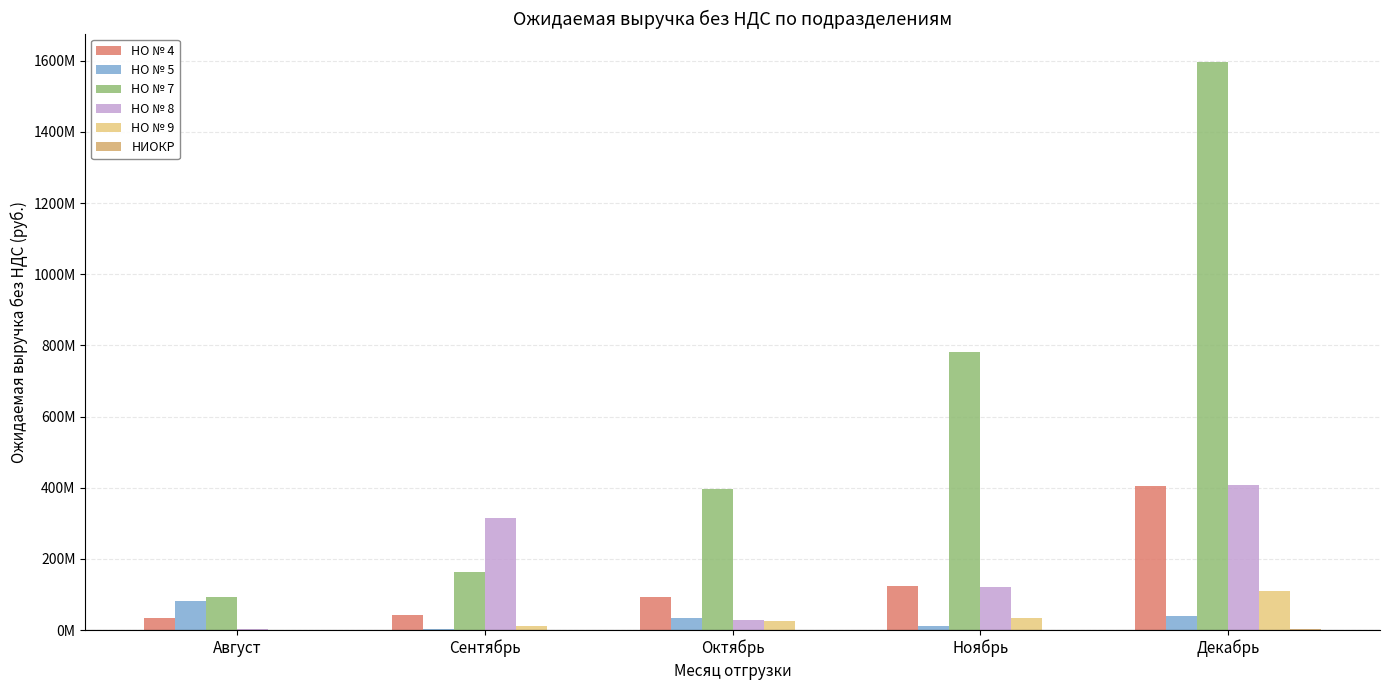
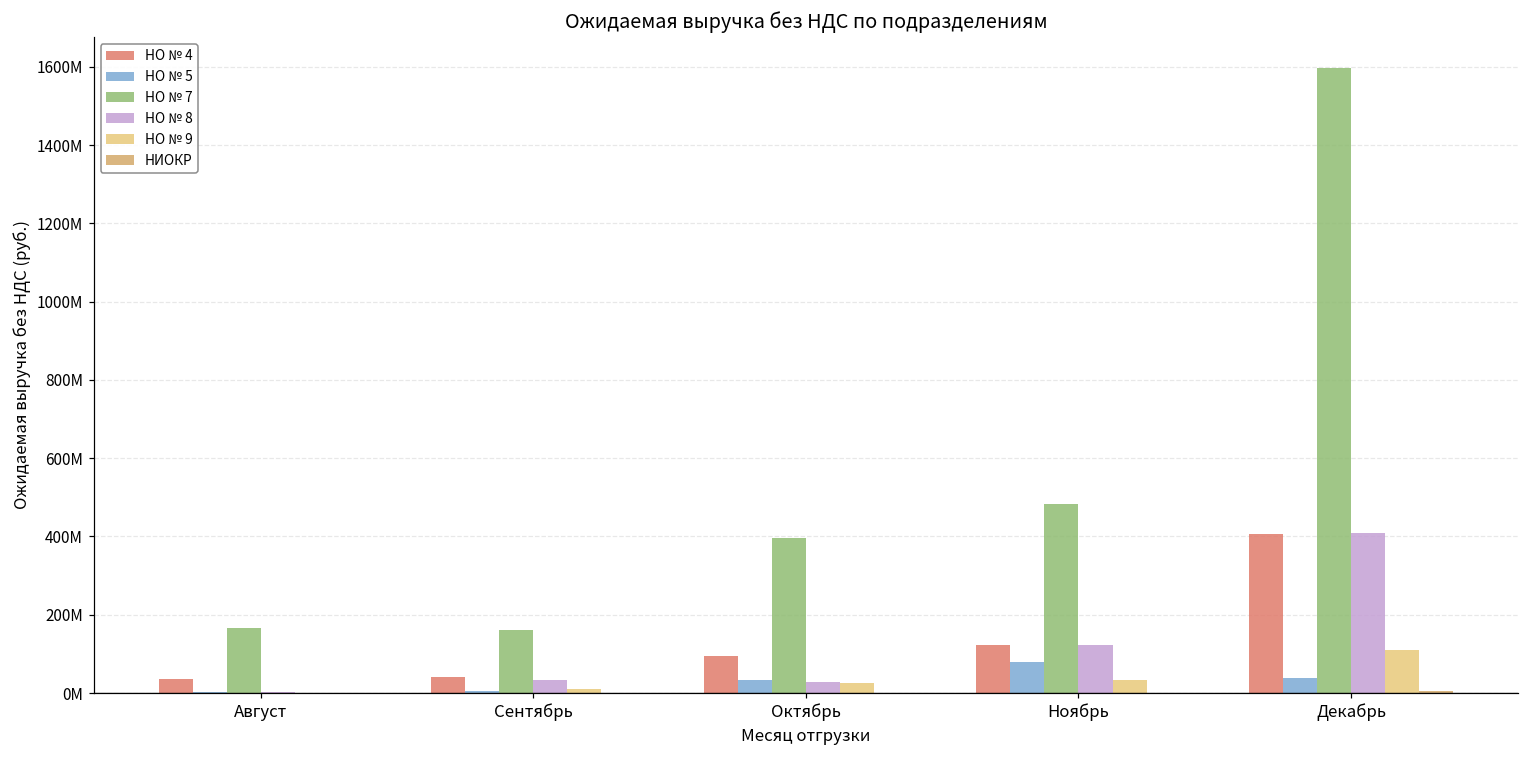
НО № 5, Август: 80000000 -> 0
НО № 7, Август: 90000000 -> 170000000
НО № 8, Сентябрь: 310000000 -> 30000000
НО № 5, Ноябрь: 10000000 -> 80000000
НО № 7, Ноябрь: 780000000 -> 480000000
